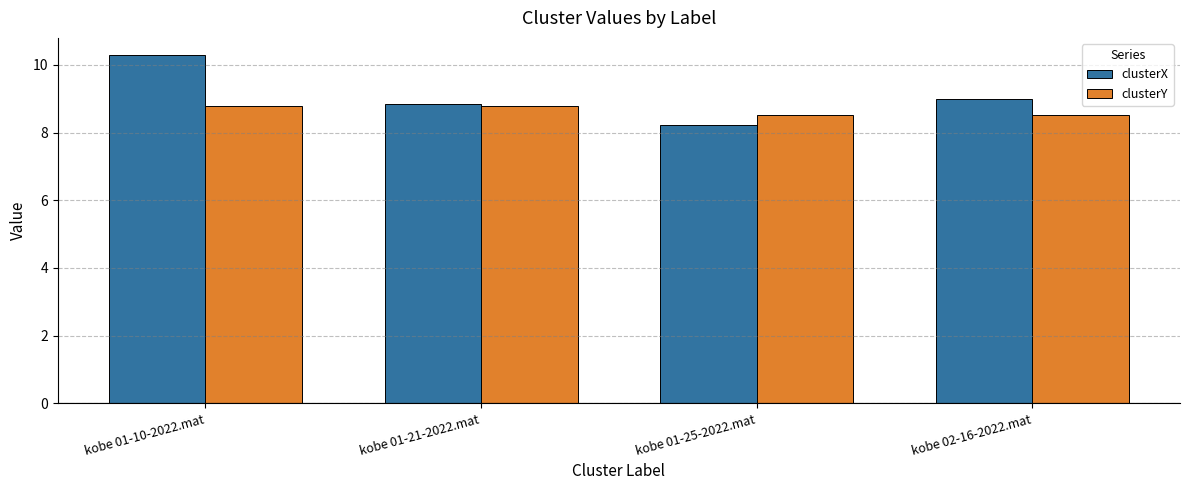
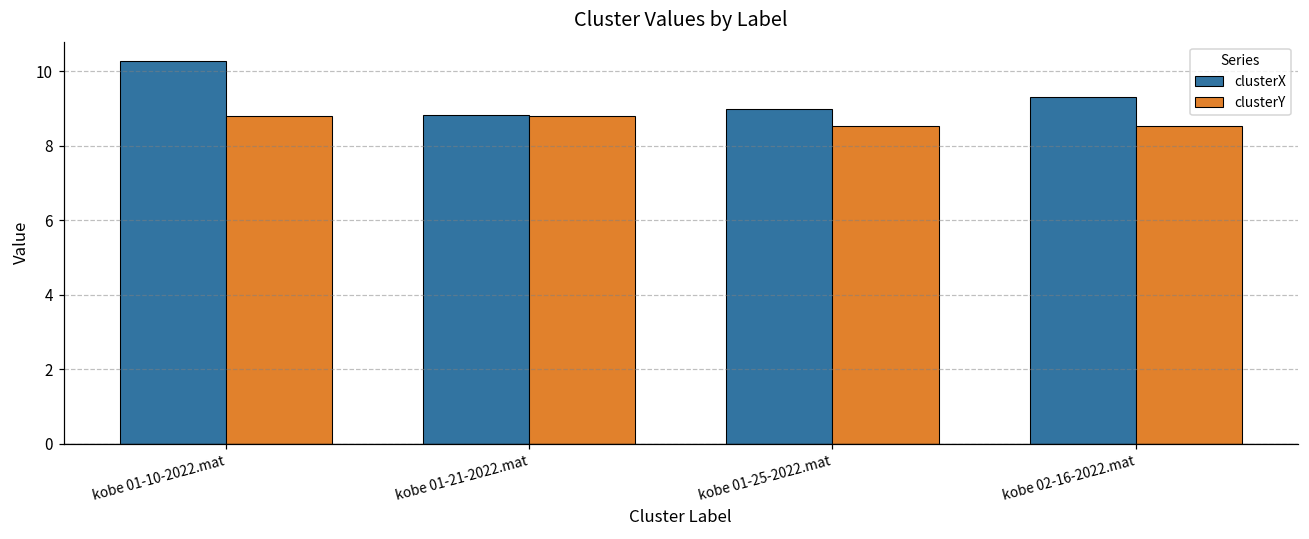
clusterX, kobe 01-25-2022.mat: 8.2 -> 9.0
clusterX, kobe 02-16-2022.mat: 9.0 -> 9.3
